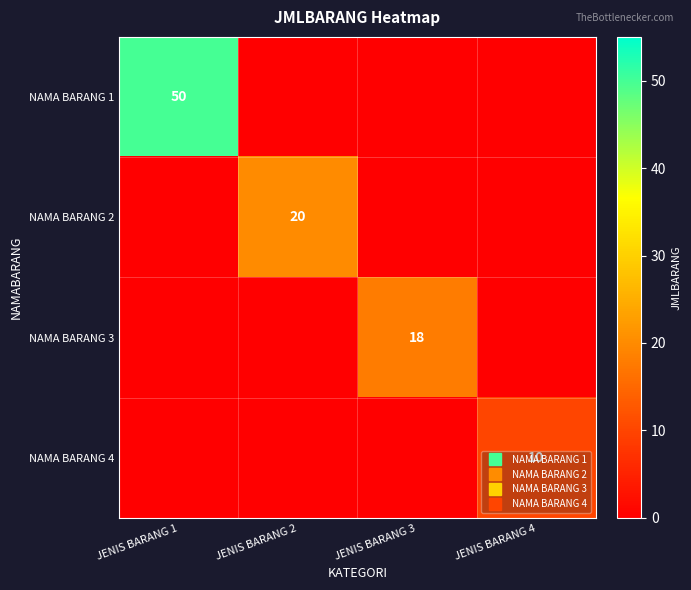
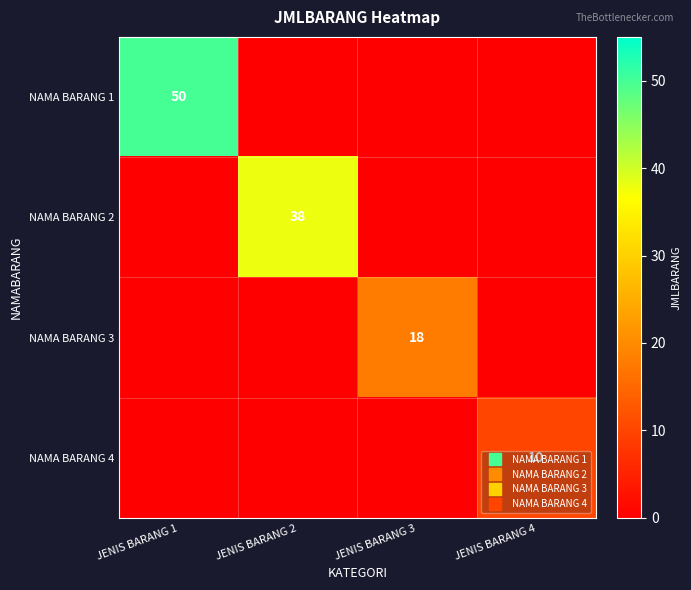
NAMA BARANG 2, JENIS BARANG 2: 20 -> 38
